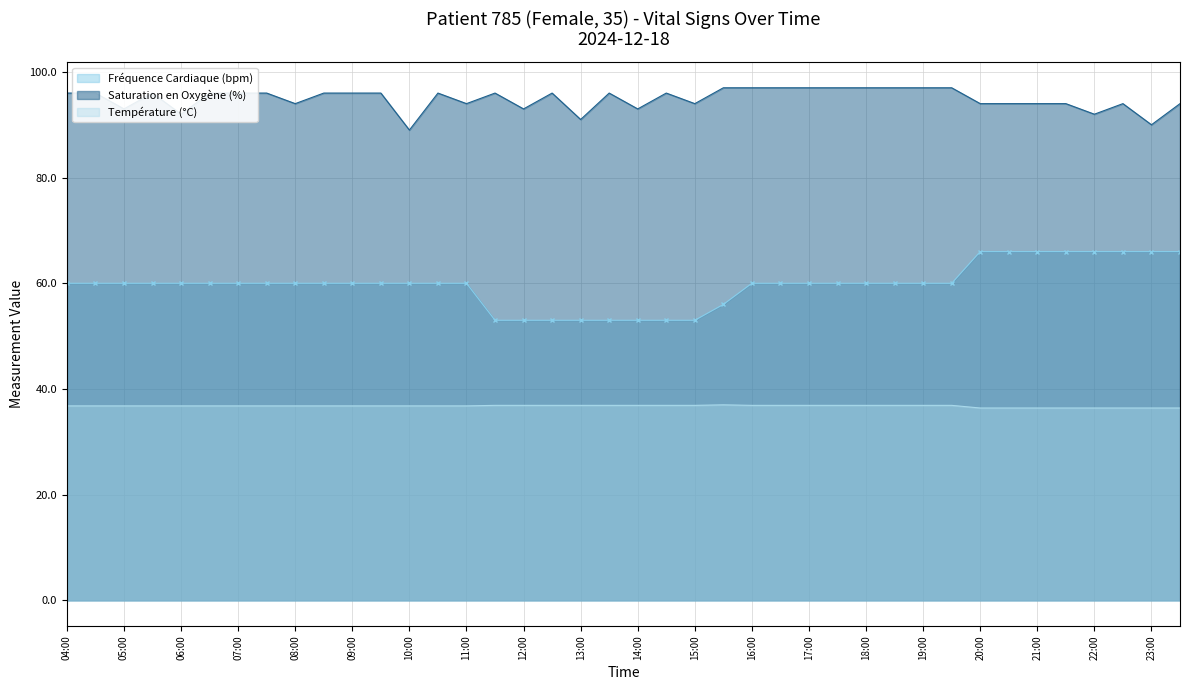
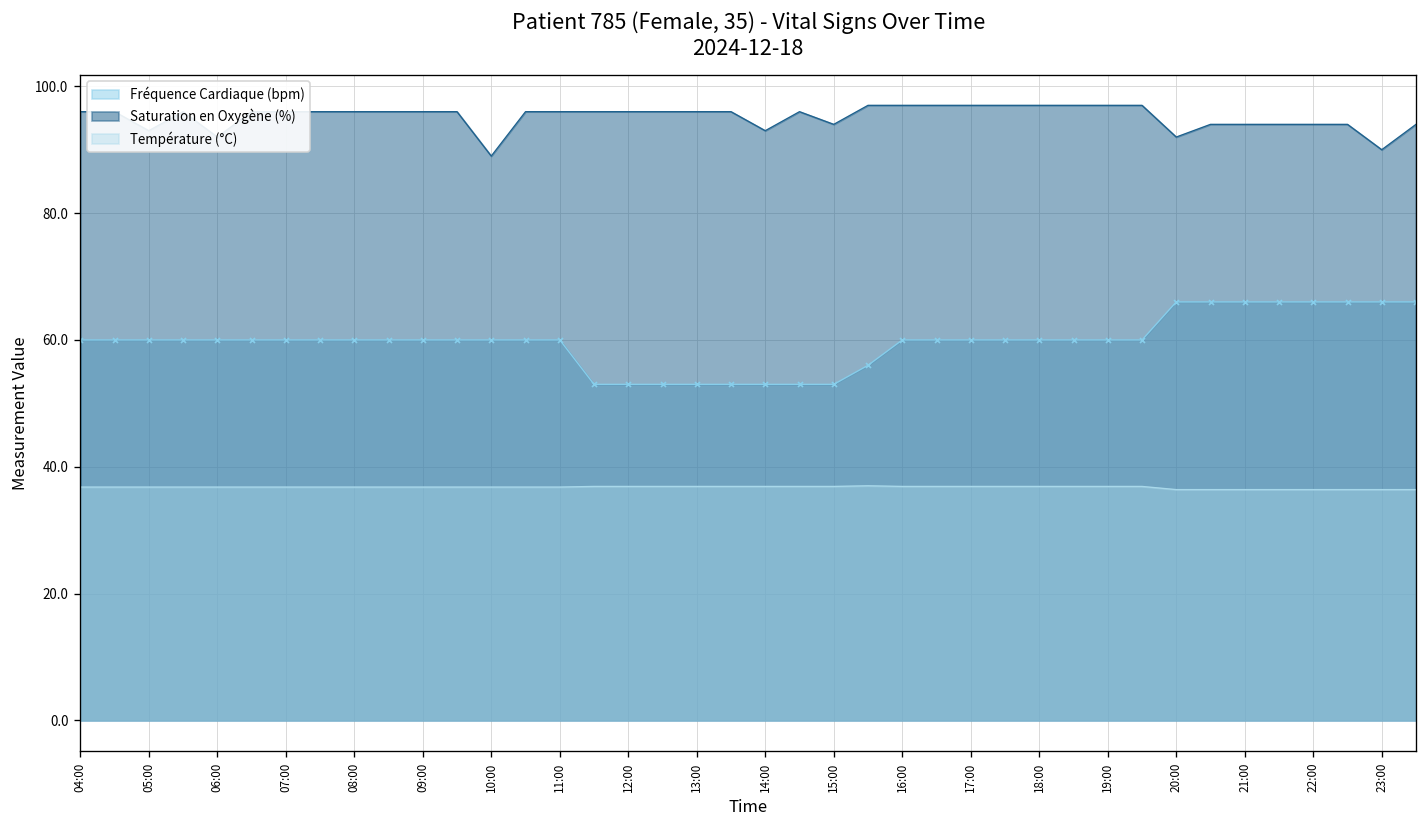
Saturation en Oxygène (%), 08:00: 94 -> 96
Saturation en Oxygène (%), 11:00: 94 -> 96
Saturation en Oxygène (%), 12:00: 93 -> 96
Saturation en Oxygène (%), 13:00: 91 -> 96
Saturation en Oxygène (%), 20:00: 94 -> 92
Saturation en Oxygène (%), 22:00: 92 -> 94
